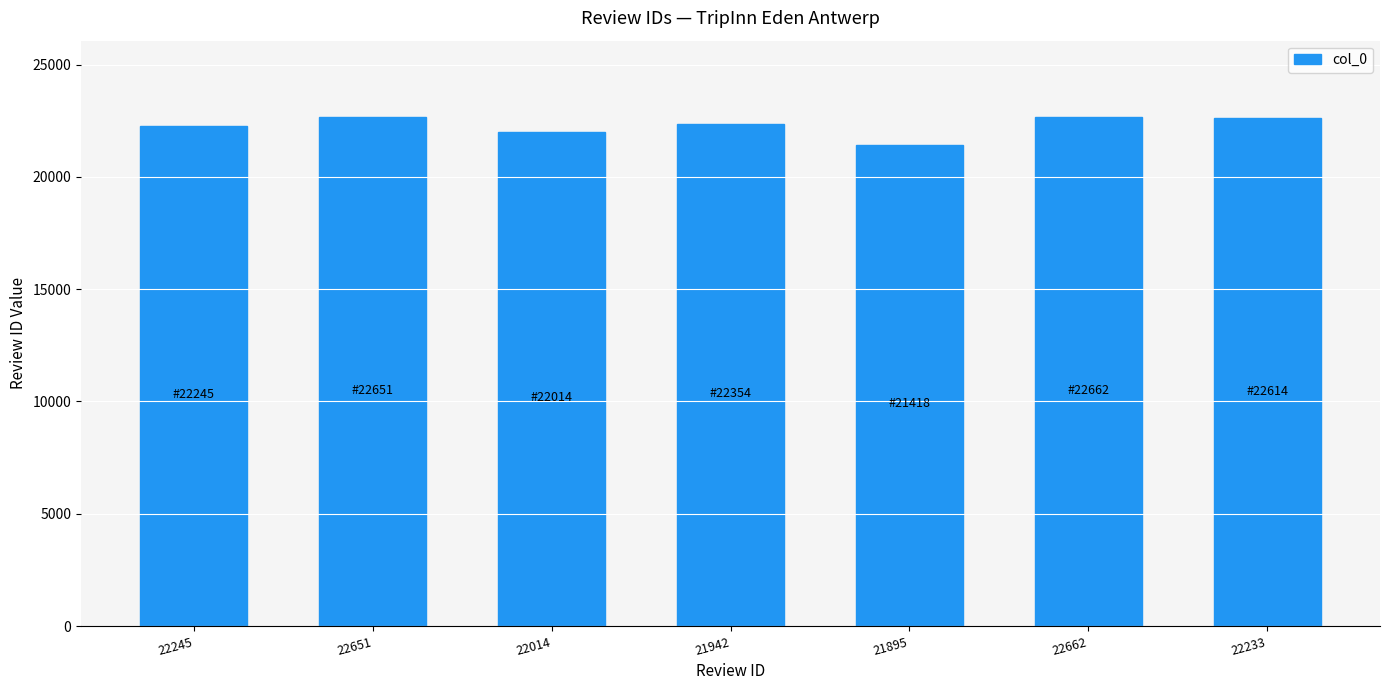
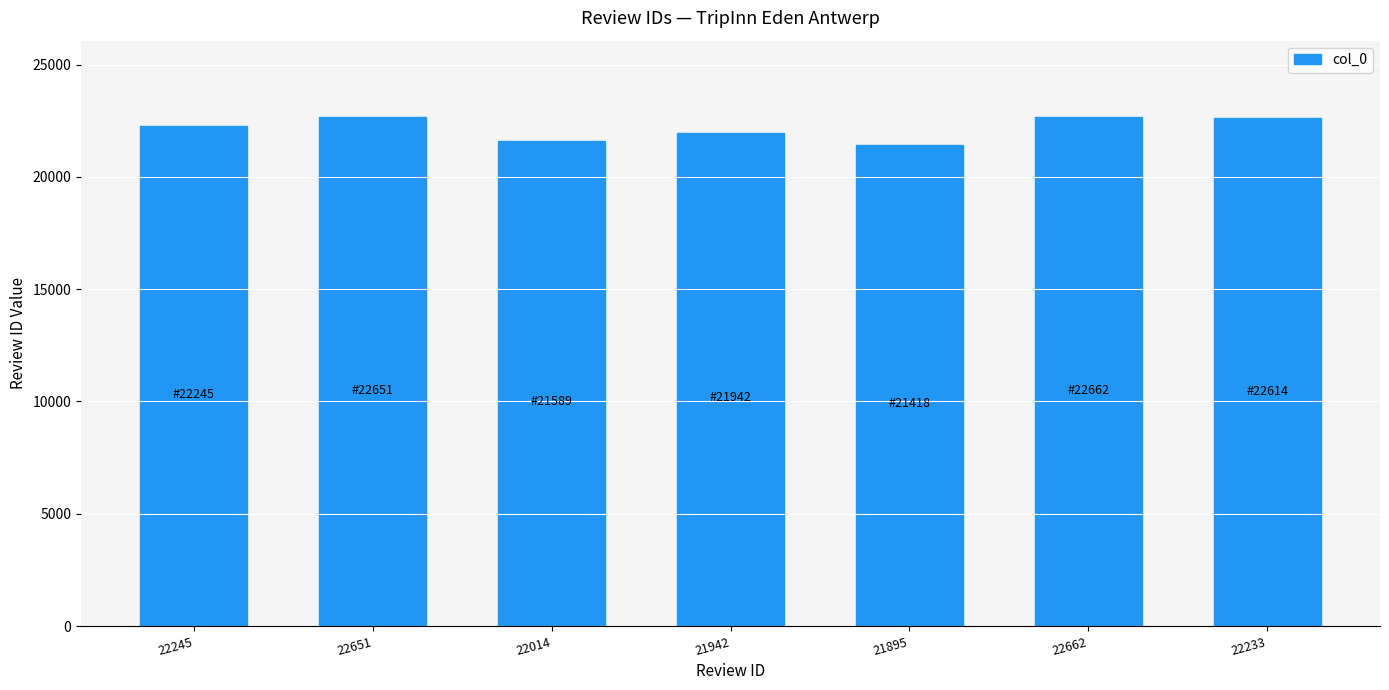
22014: 22014 -> 21589
21942: 22354 -> 21942
